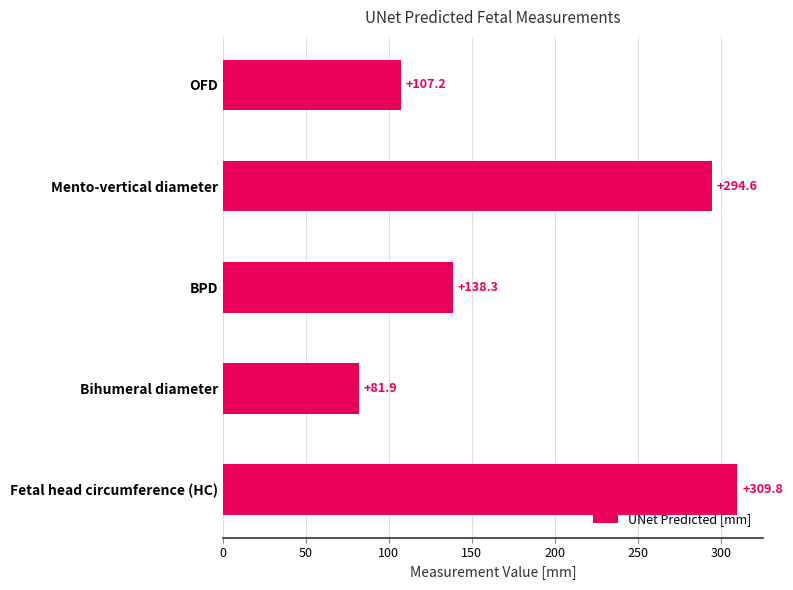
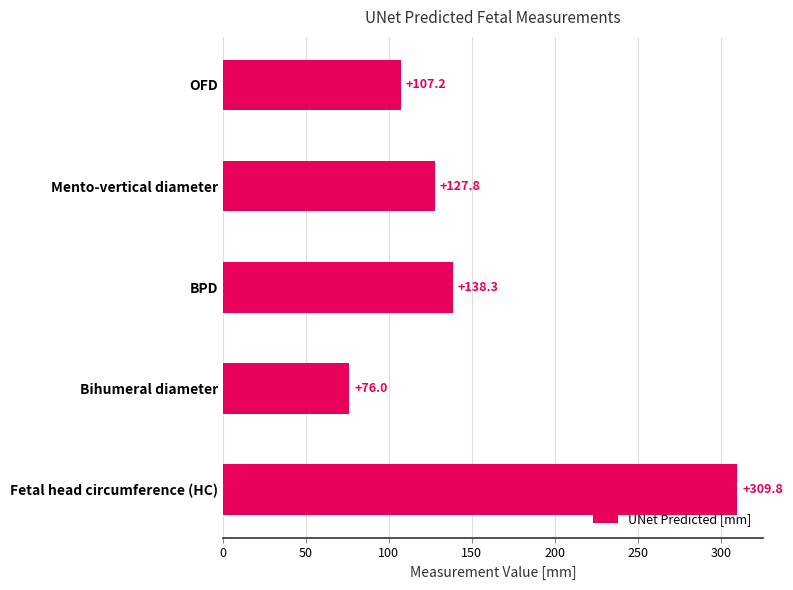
Mento-vertical diameter: +294.6 -> +127.8
Bihumeral diameter: +81.9 -> +76.0
